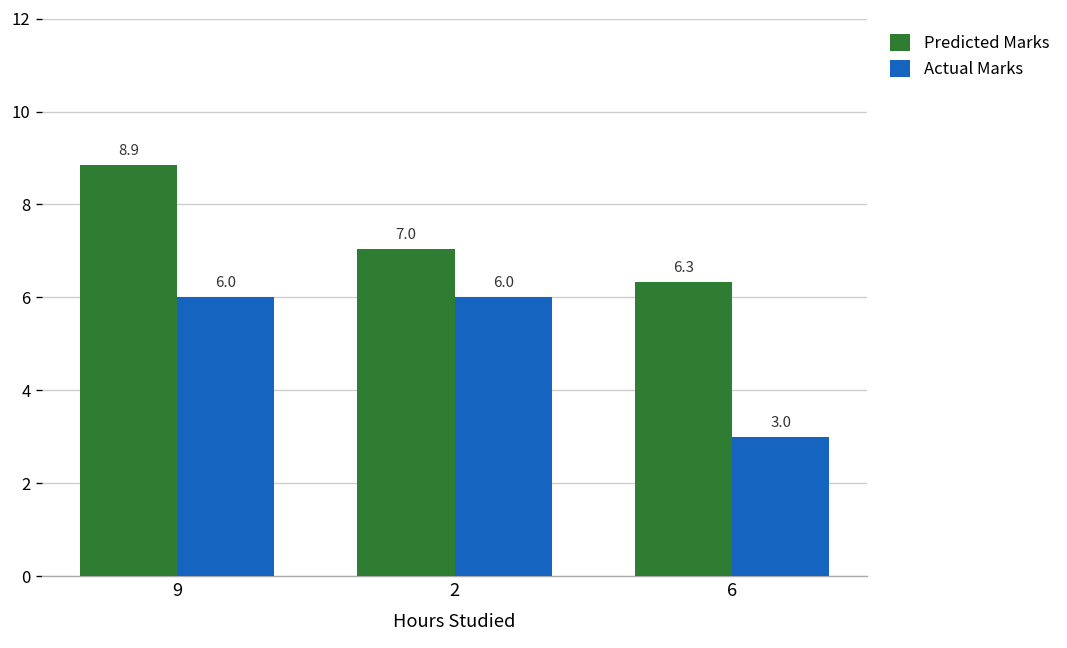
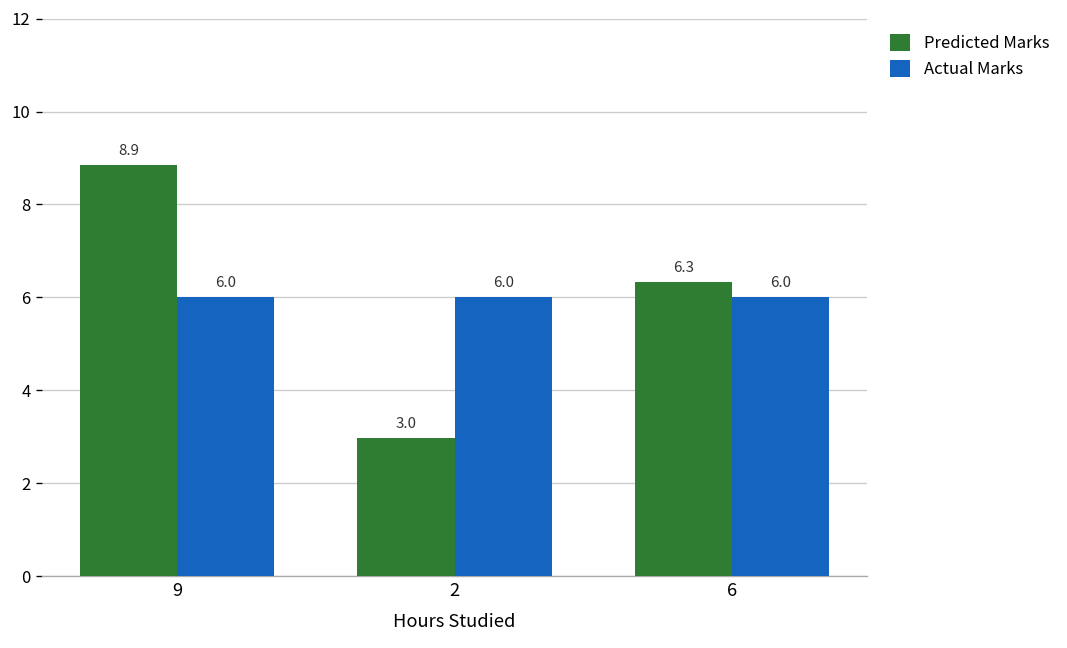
Predicted Marks, 2: 7.0 -> 3.0
Actual Marks, 6: 3.0 -> 6.0
